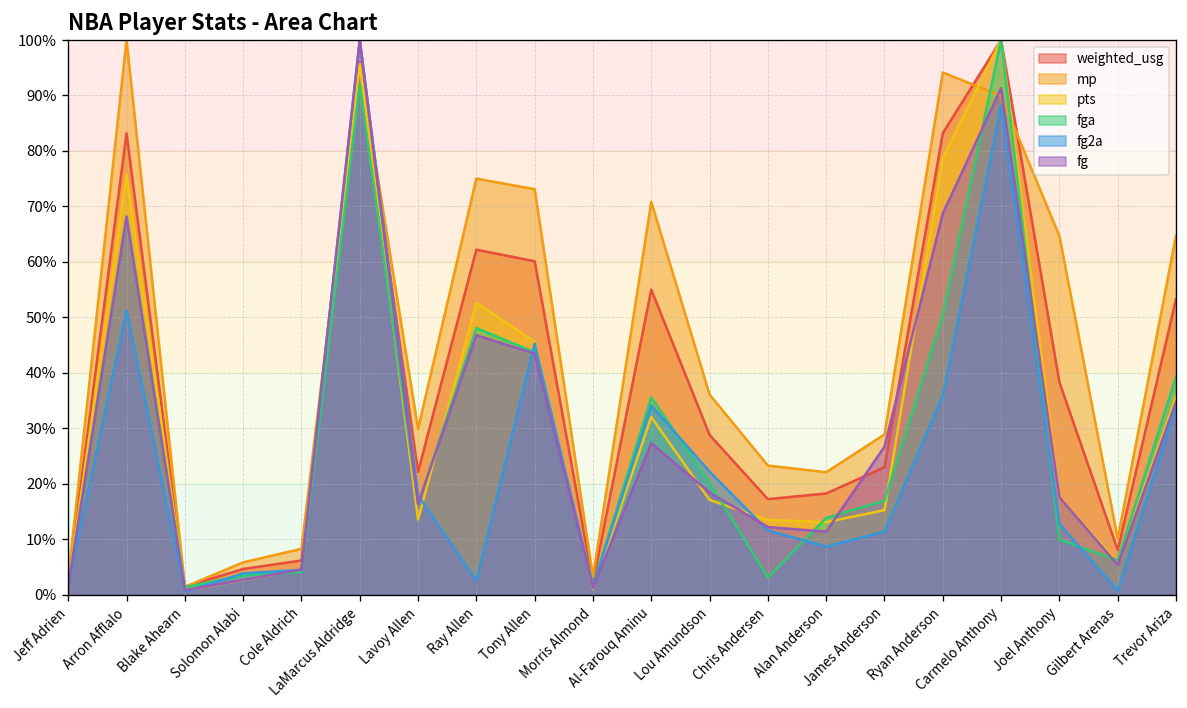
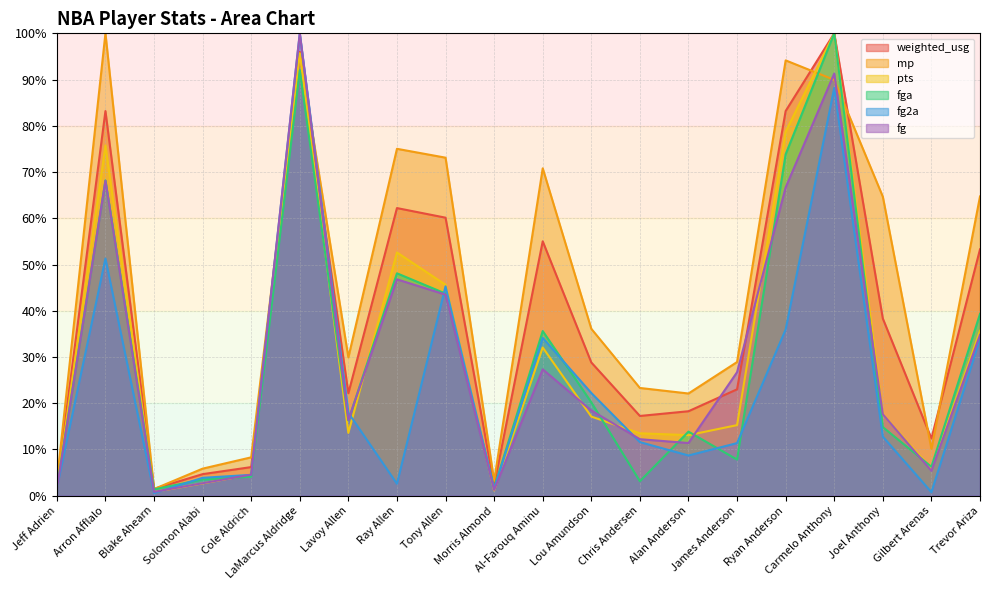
fga, James Anderson: 17% -> 8%
fga, Ryan Anderson: 51% -> 74%
fg, Ryan Anderson: 69% -> 67%
fga, Joel Anthony: 10% -> 15%
weighted_usg, Gilbert Arenas: 8% -> 12%
